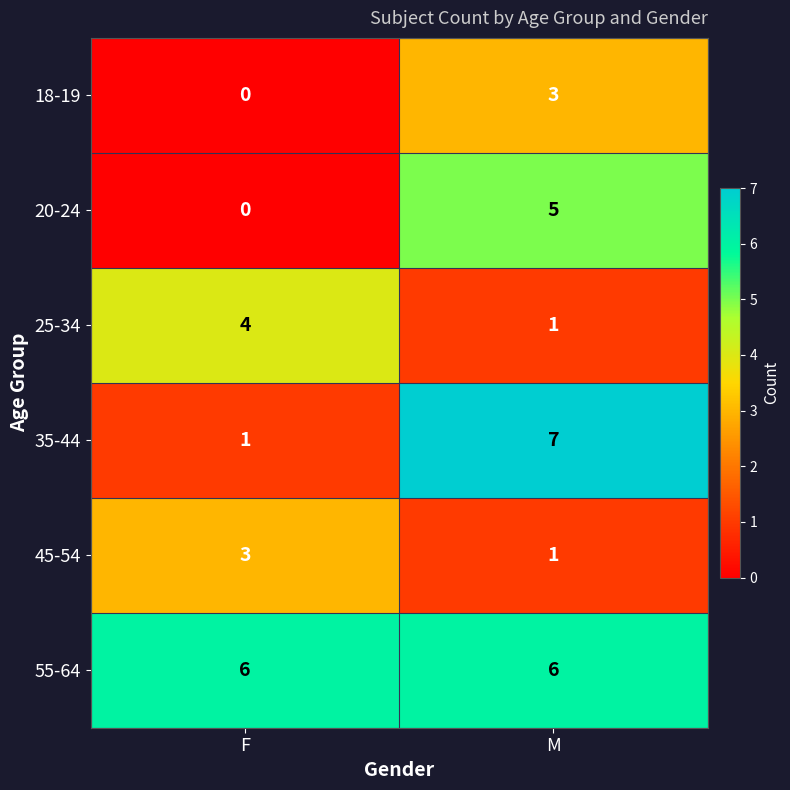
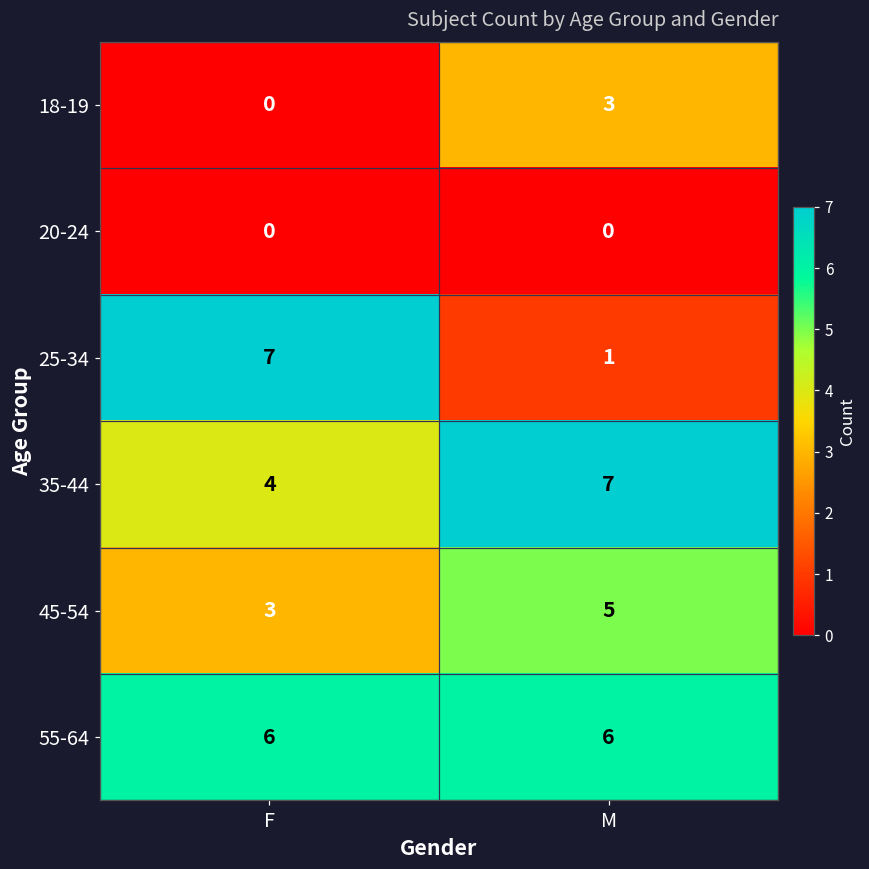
20-24, M: 5 -> 0
25-34, F: 4 -> 7
35-44, F: 1 -> 4
45-54, M: 1 -> 5
